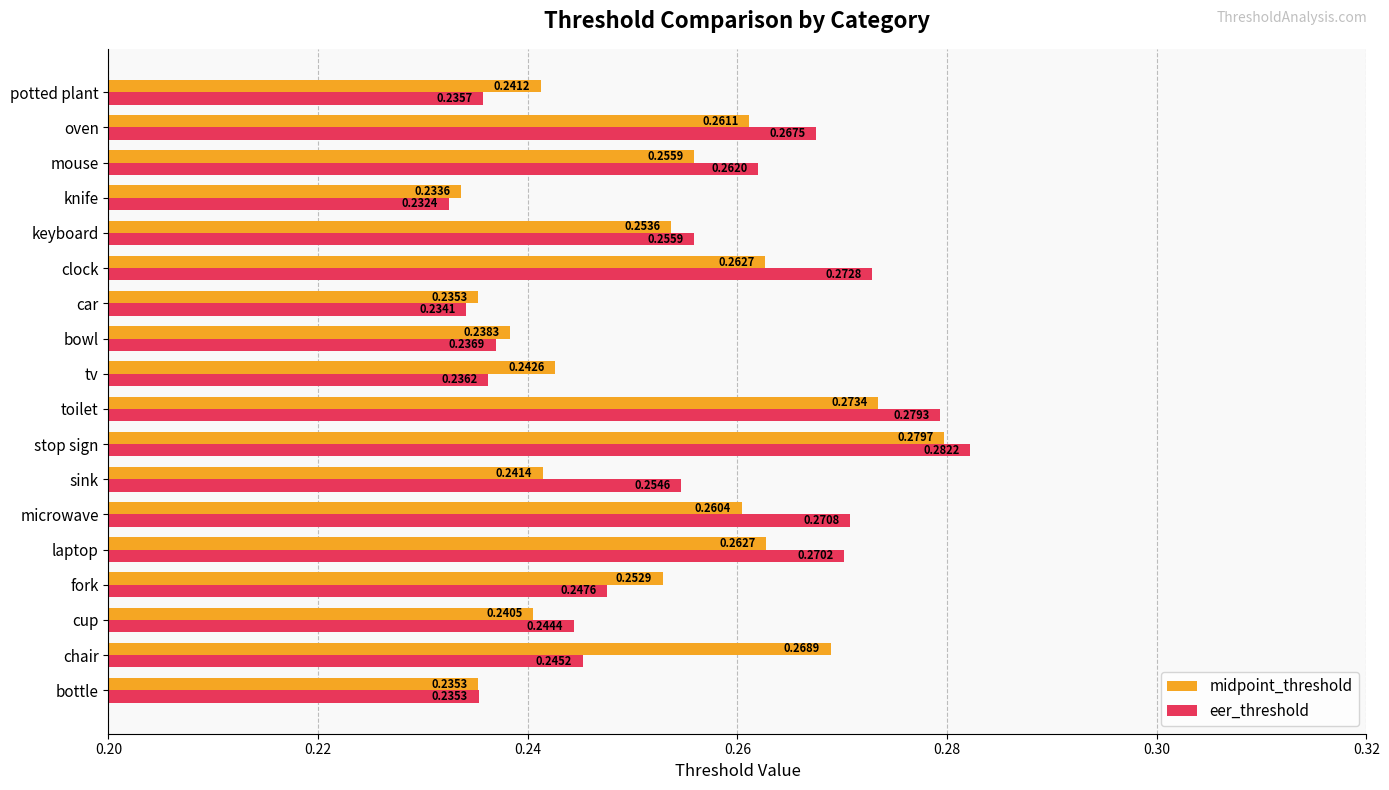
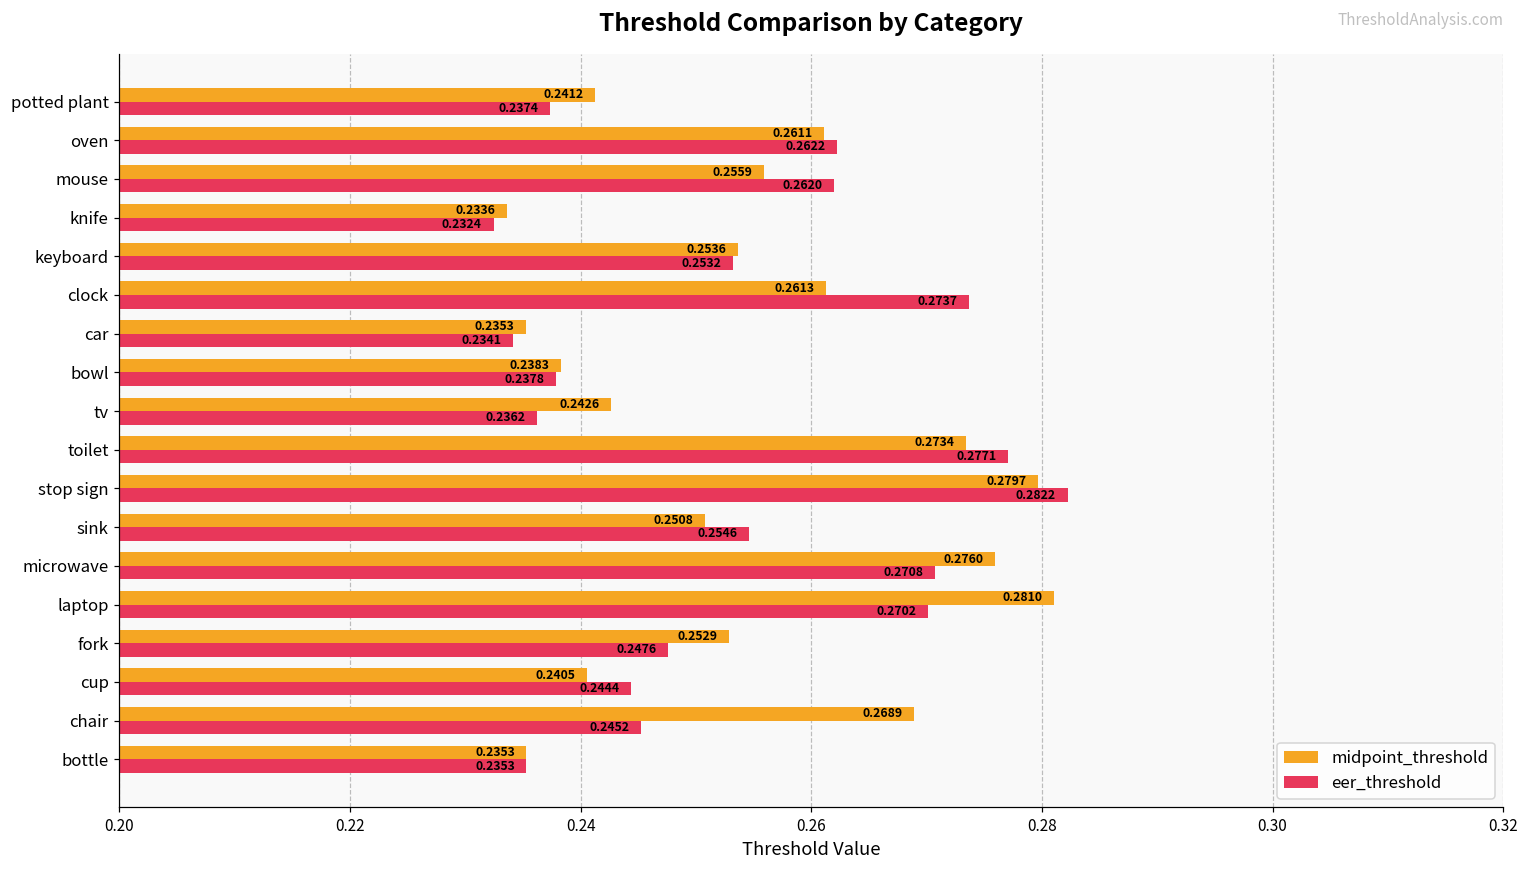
eer_threshold, potted plant: 0.2357 -> 0.2374
eer_threshold, oven: 0.2675 -> 0.2622
eer_threshold, keyboard: 0.2559 -> 0.2532
midpoint_threshold, clock: 0.2627 -> 0.2613
eer_threshold, clock: 0.2728 -> 0.2737
eer_threshold, bowl: 0.2369 -> 0.2378
eer_threshold, toilet: 0.2793 -> 0.2771
midpoint_threshold, sink: 0.2414 -> 0.2508
midpoint_threshold, microwave: 0.2604 -> 0.2760
midpoint_threshold, laptop: 0.2627 -> 0.2810
